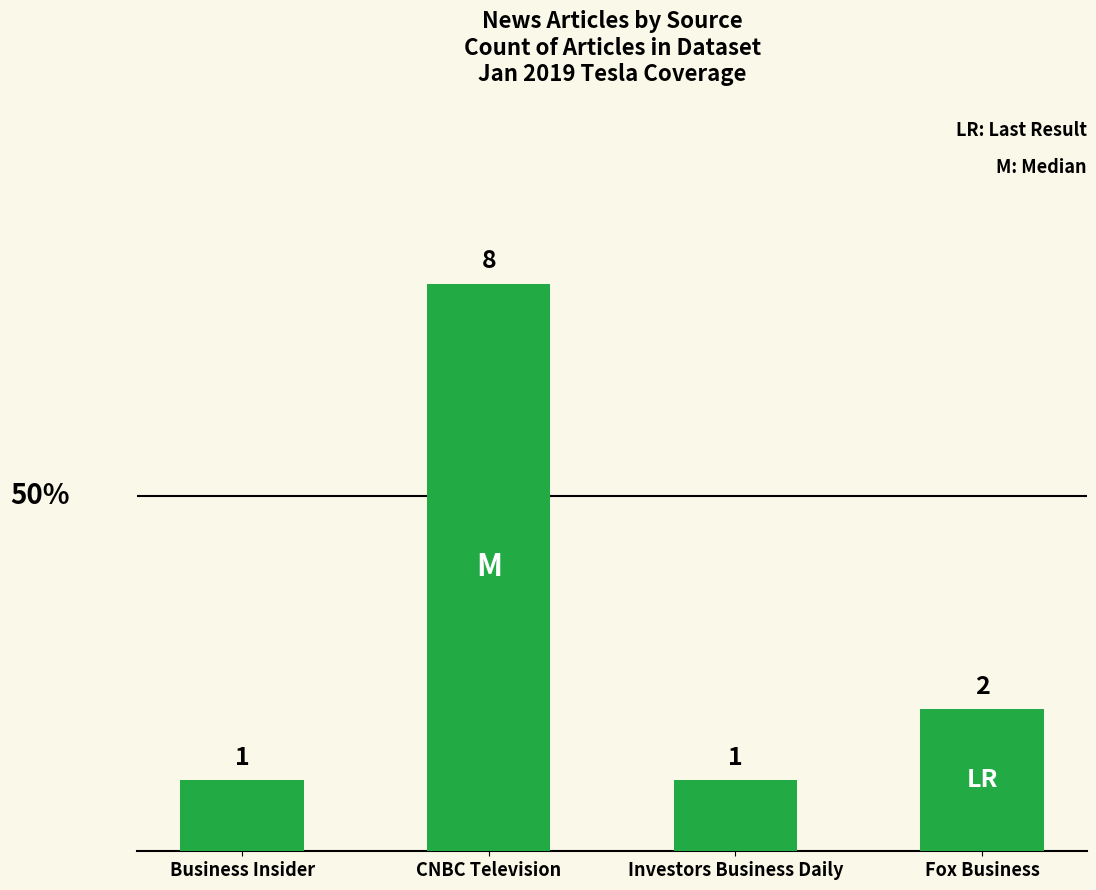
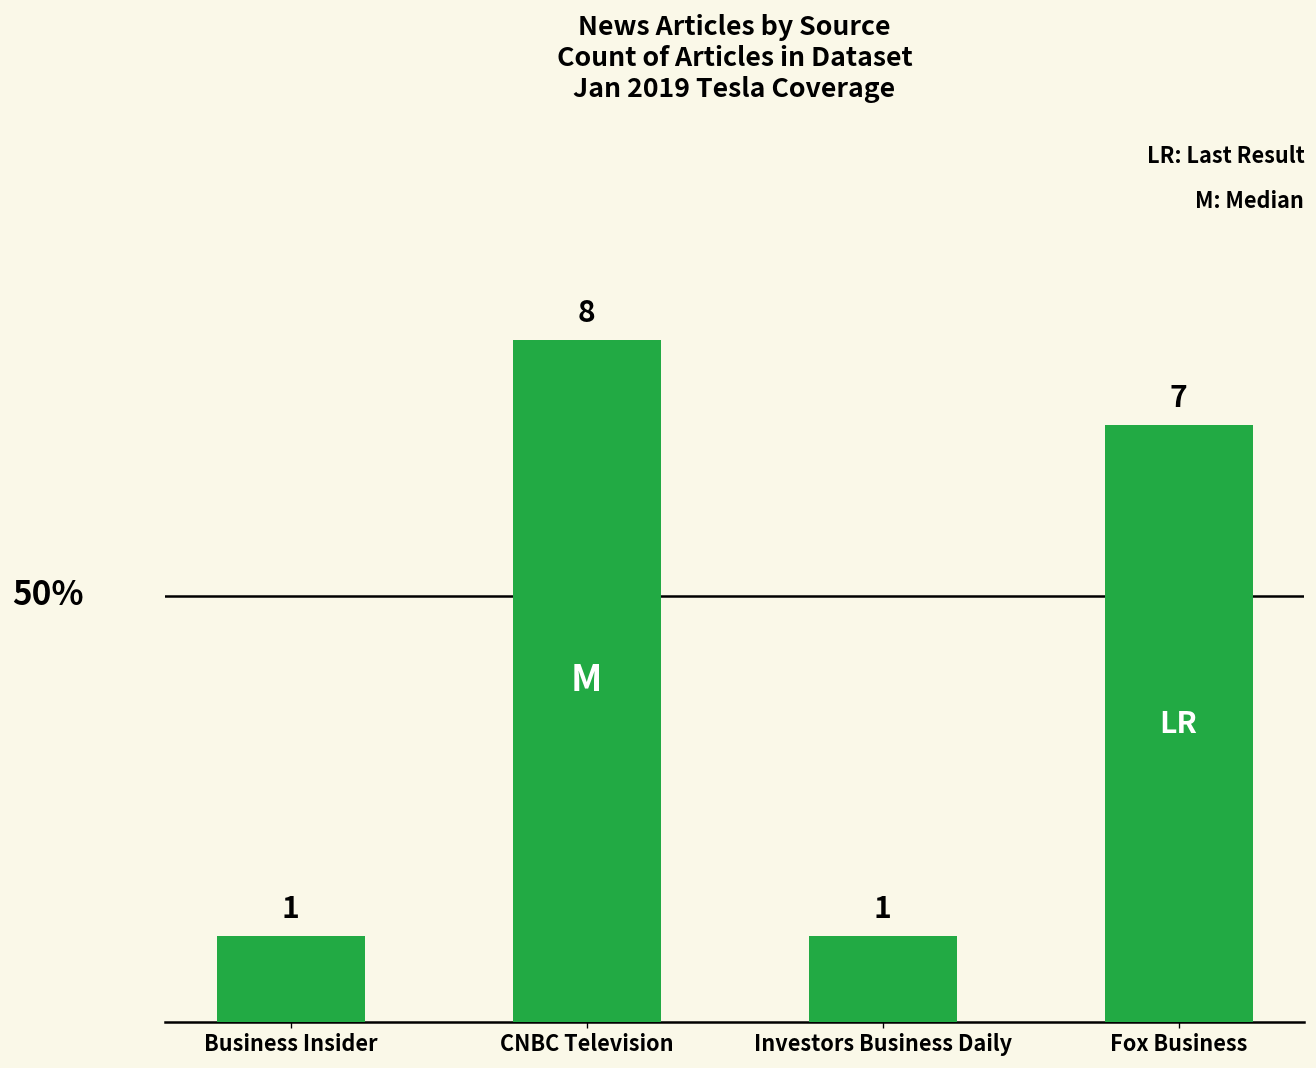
Fox Business: 2 -> 7
